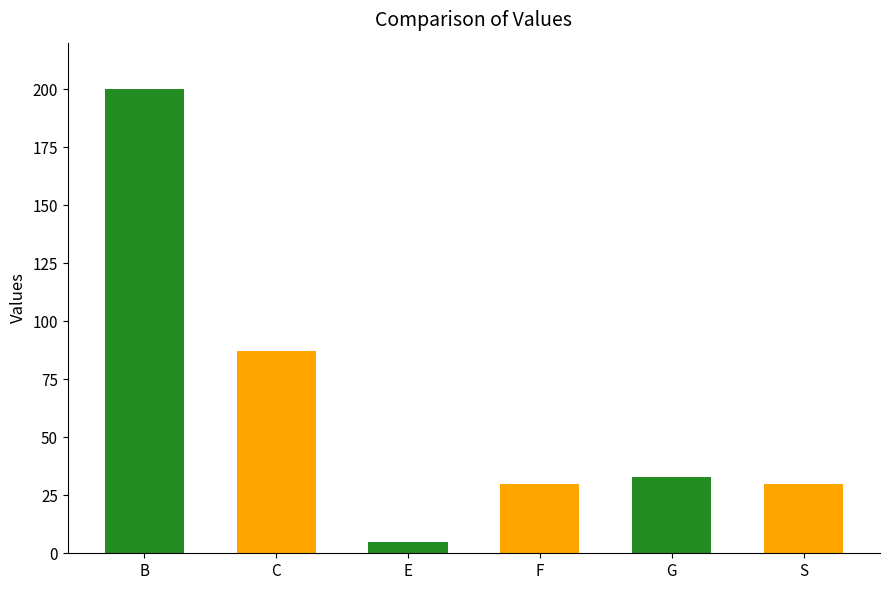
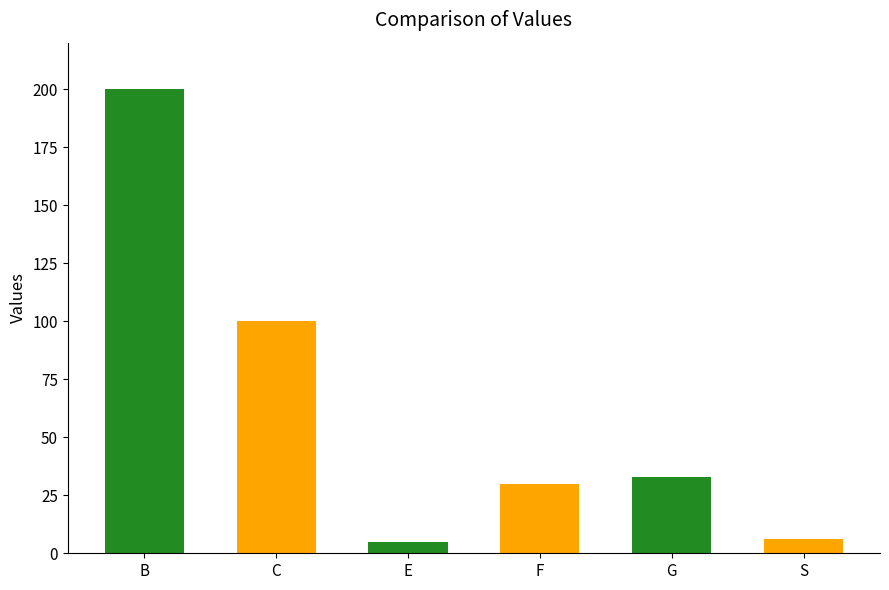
C: 87 -> 100
S: 30 -> 6
